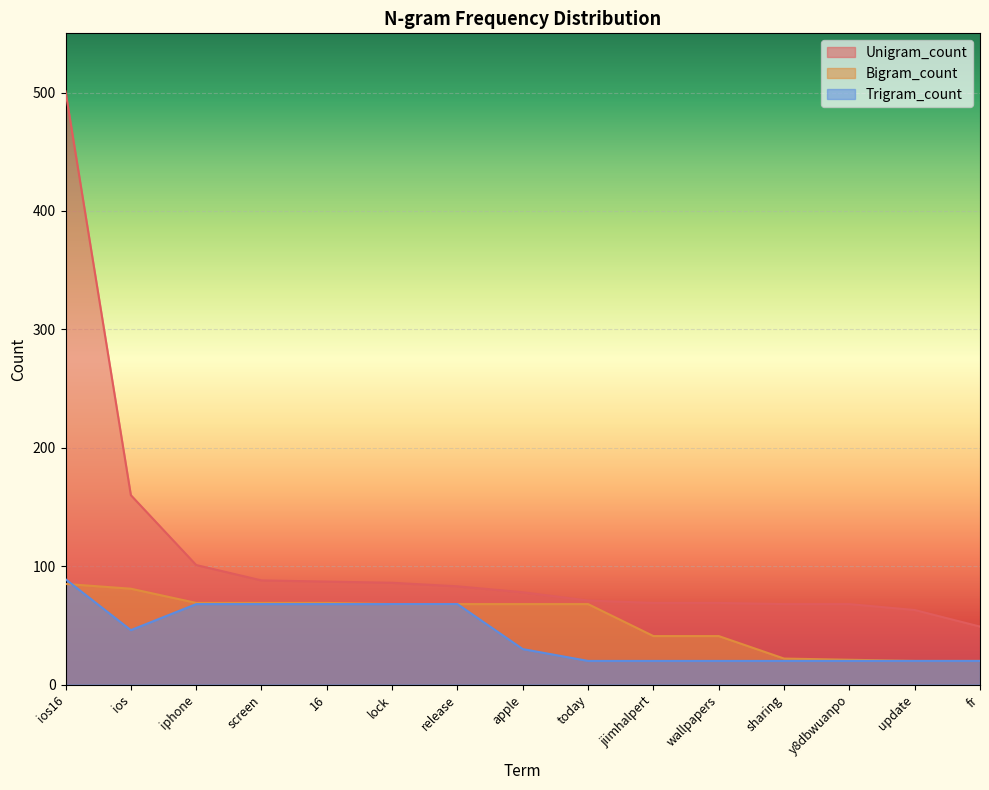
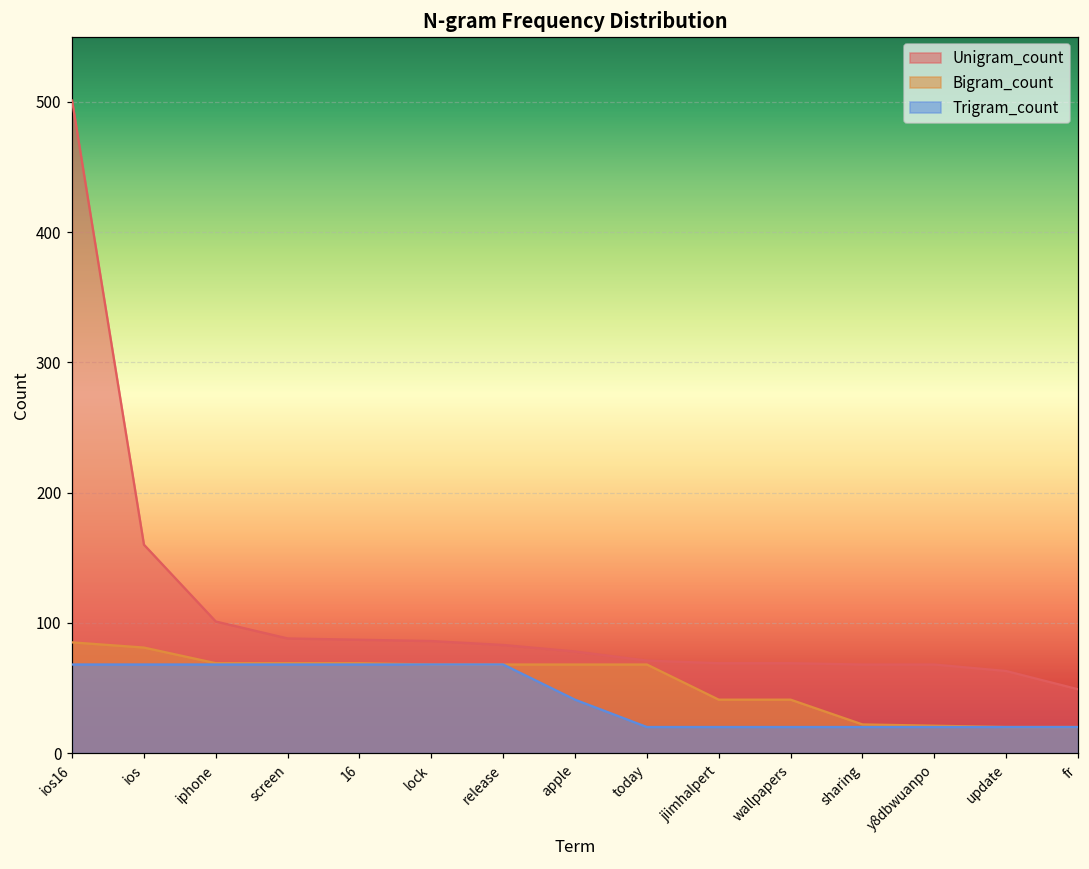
Trigram_count, ios16: 89 -> 68
Trigram_count, ios: 46 -> 68
Trigram_count, apple: 30 -> 41
